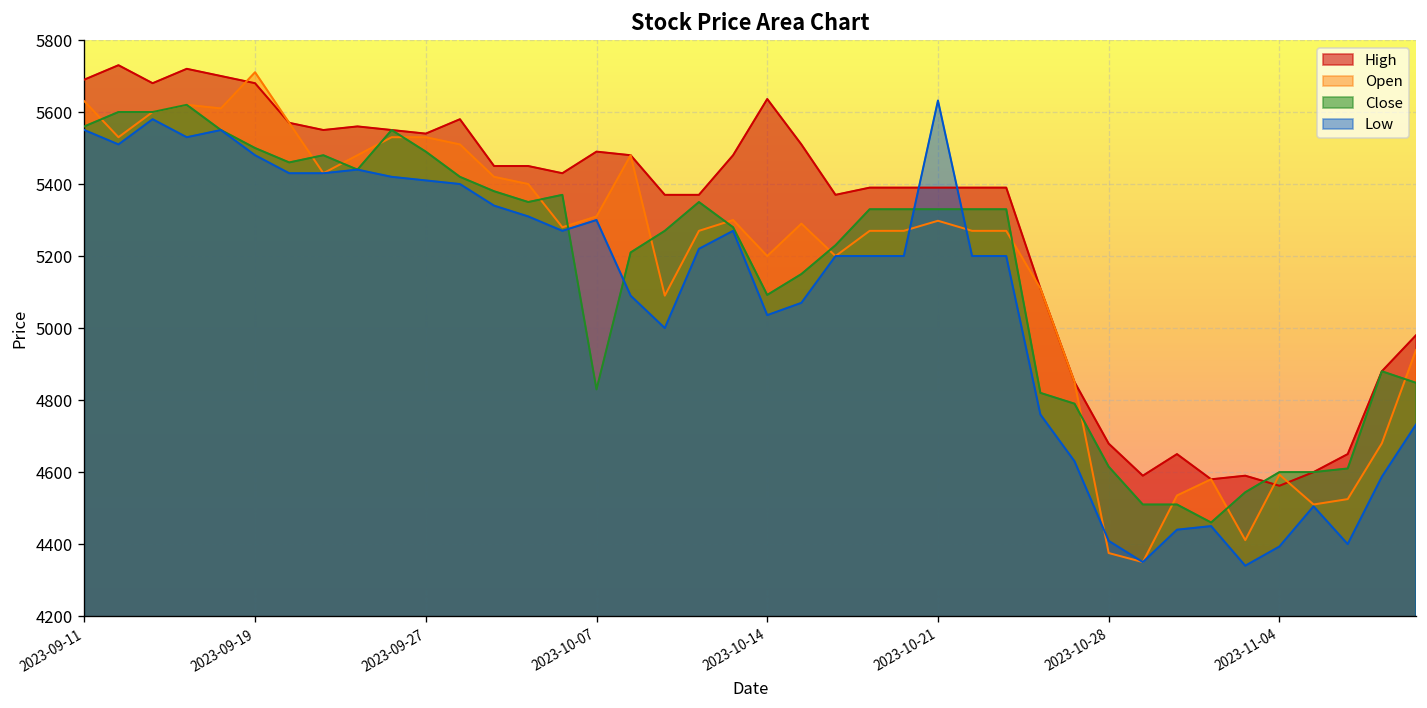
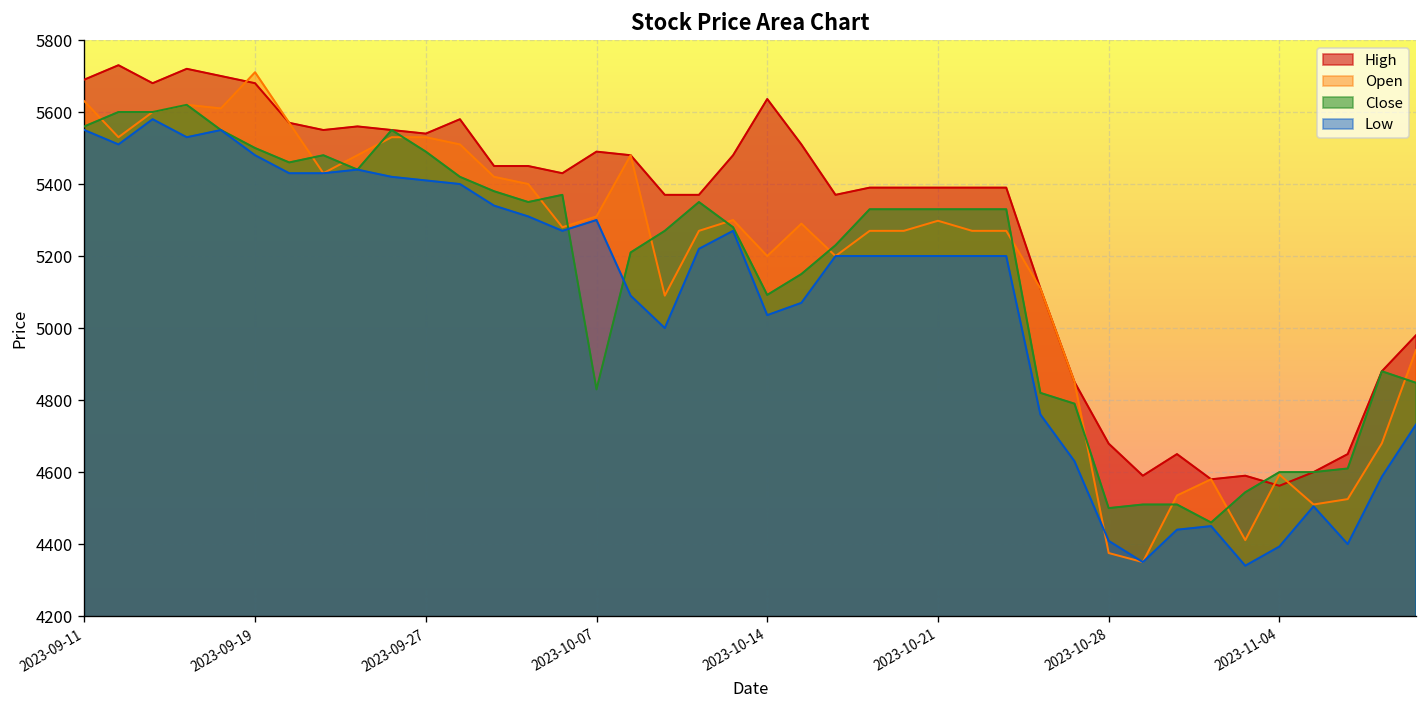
Low, 2023-10-21: 5630 -> 5200
Close, 2023-10-28: 4620 -> 4500
